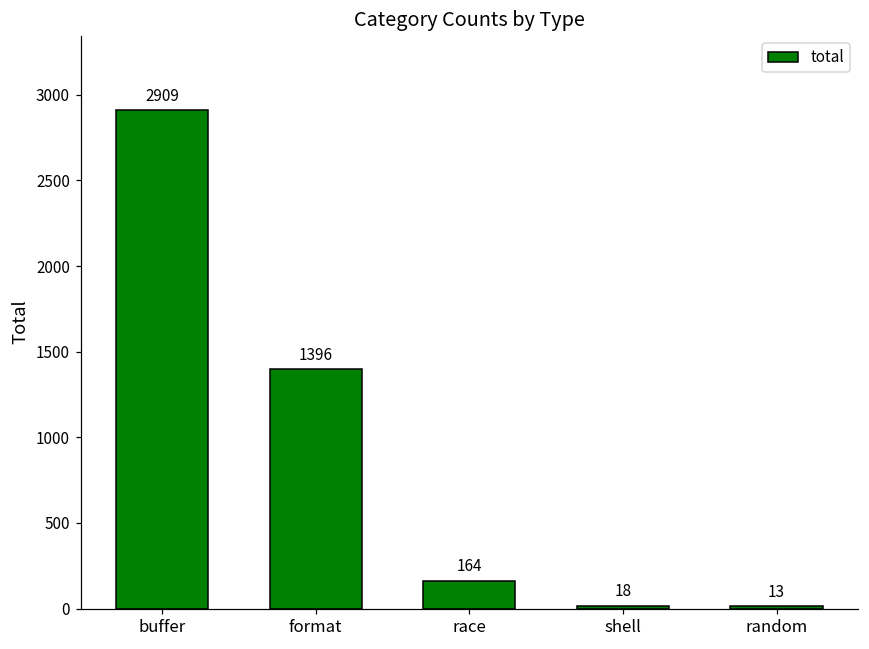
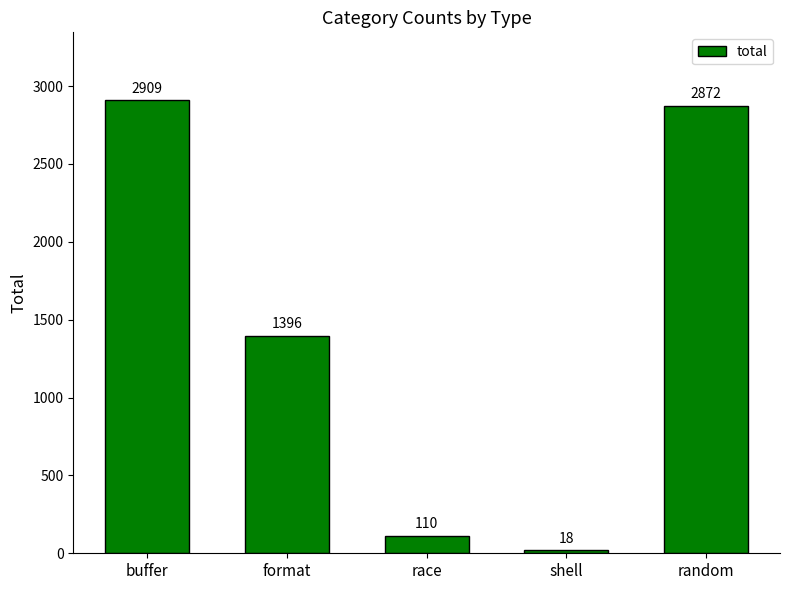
race: 164 -> 110
random: 13 -> 2872
